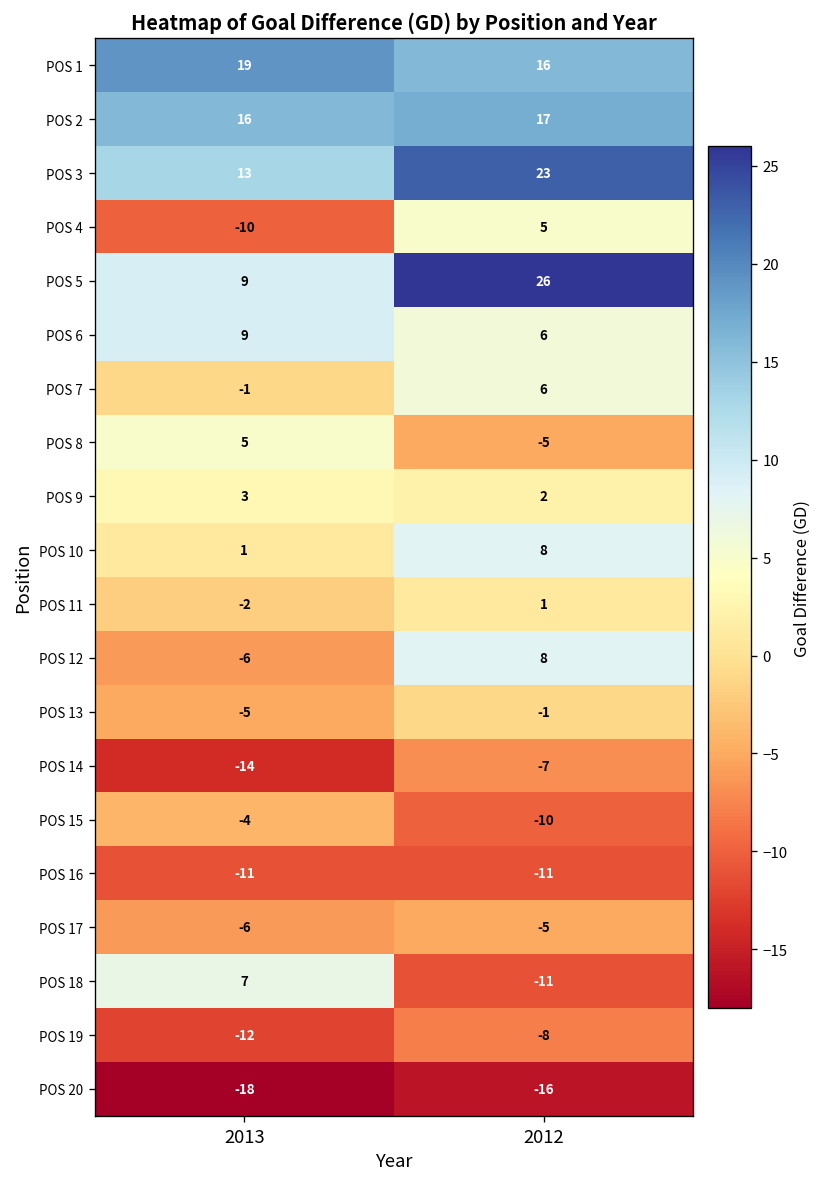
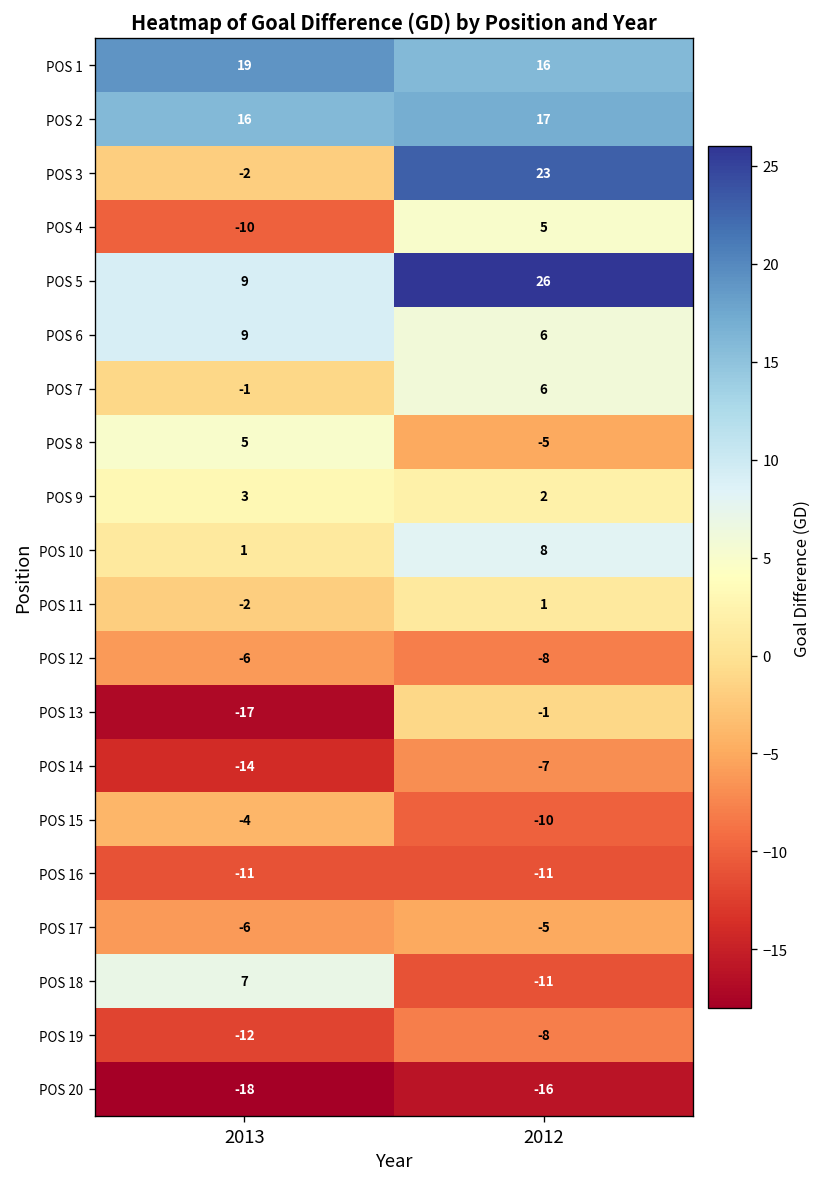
POS 3, 2013: 13 -> -2
POS 12, 2012: 8 -> -8
POS 13, 2013: -5 -> -17
